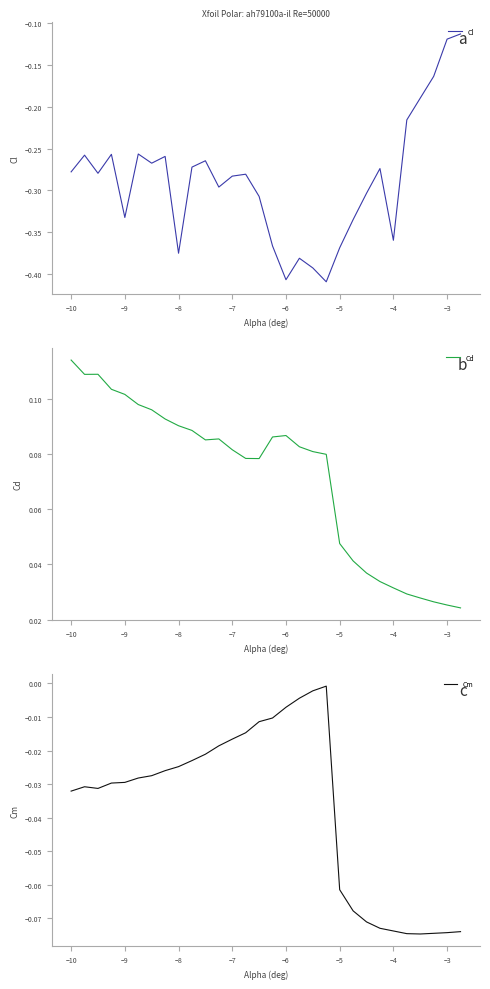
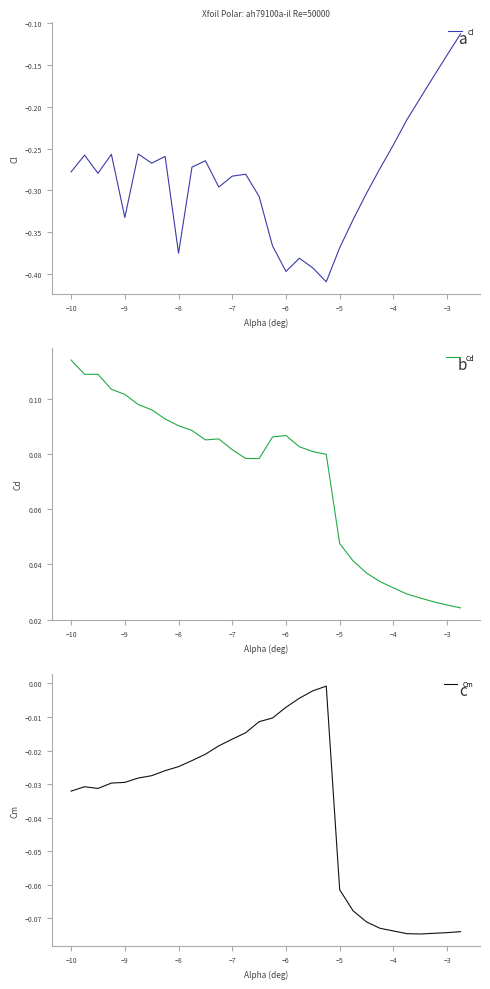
Xfoil Polar: ah79100a-il Re=50000, −6: -0.41 -> -0.40
Xfoil Polar: ah79100a-il Re=50000, −4: -0.36 -> -0.25
Xfoil Polar: ah79100a-il Re=50000, −3: -0.12 -> -0.14
